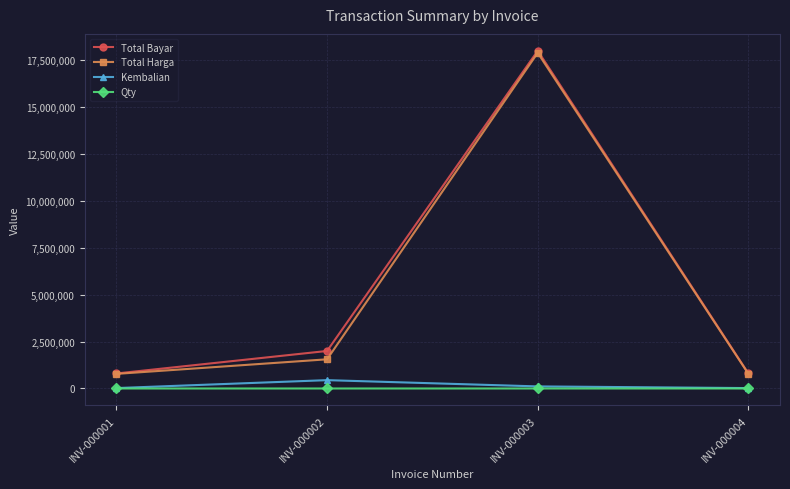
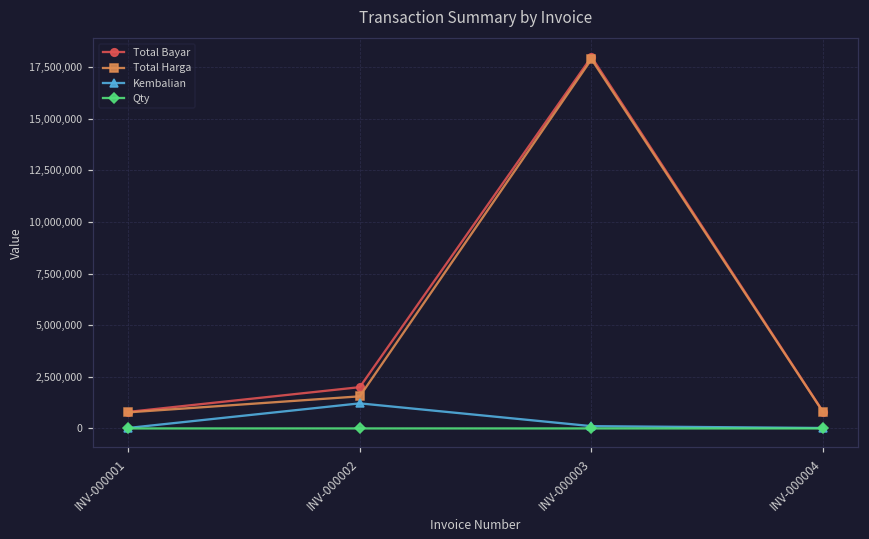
Kembalian, INV-000002: 400,000 -> 1,200,000
